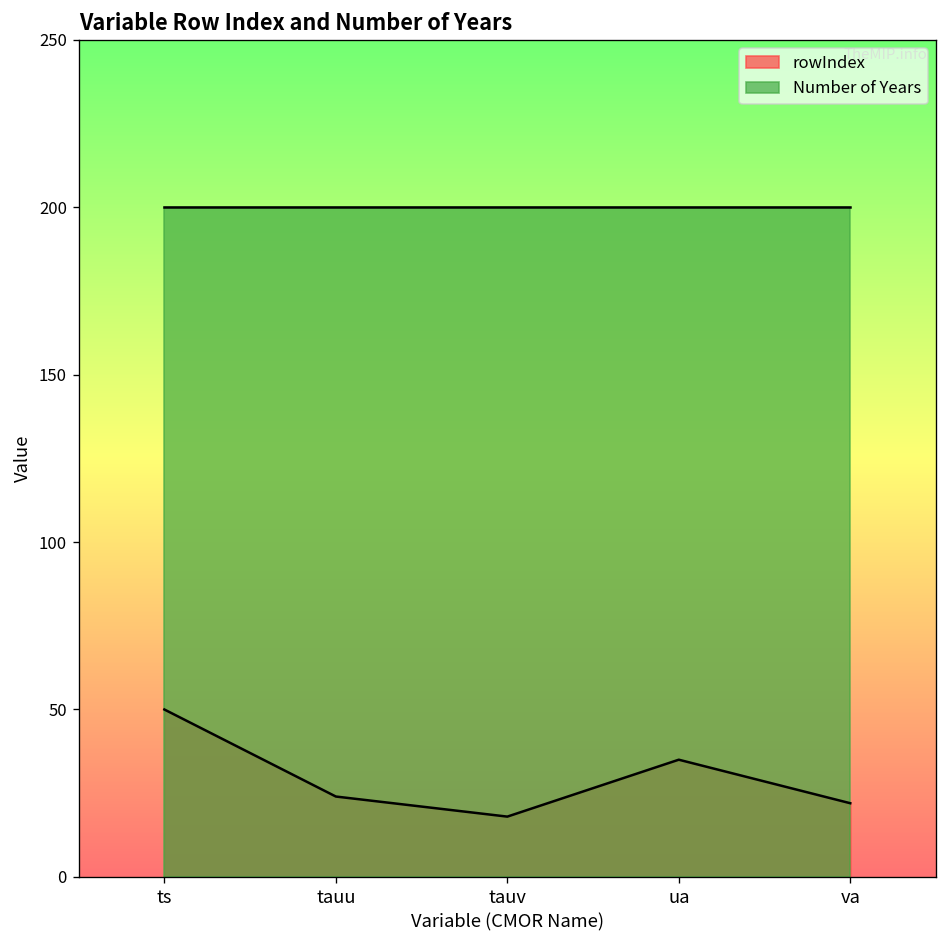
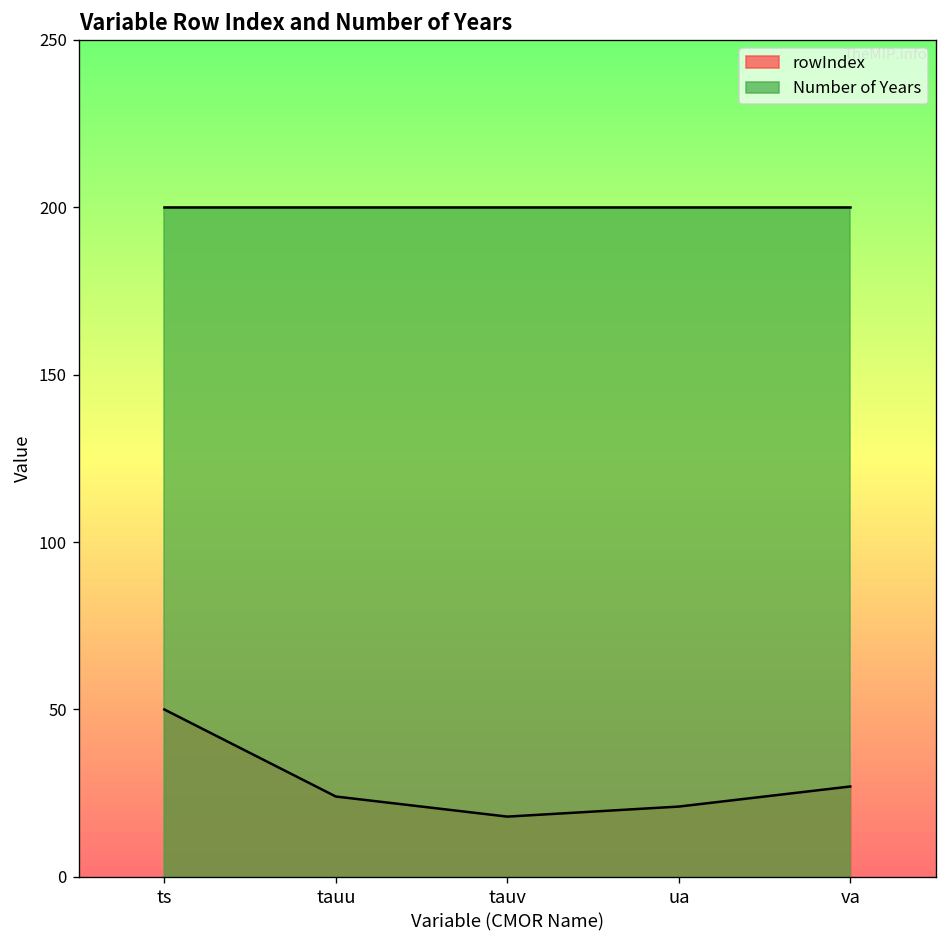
rowIndex, ua: 35 -> 21
rowIndex, va: 22 -> 27
